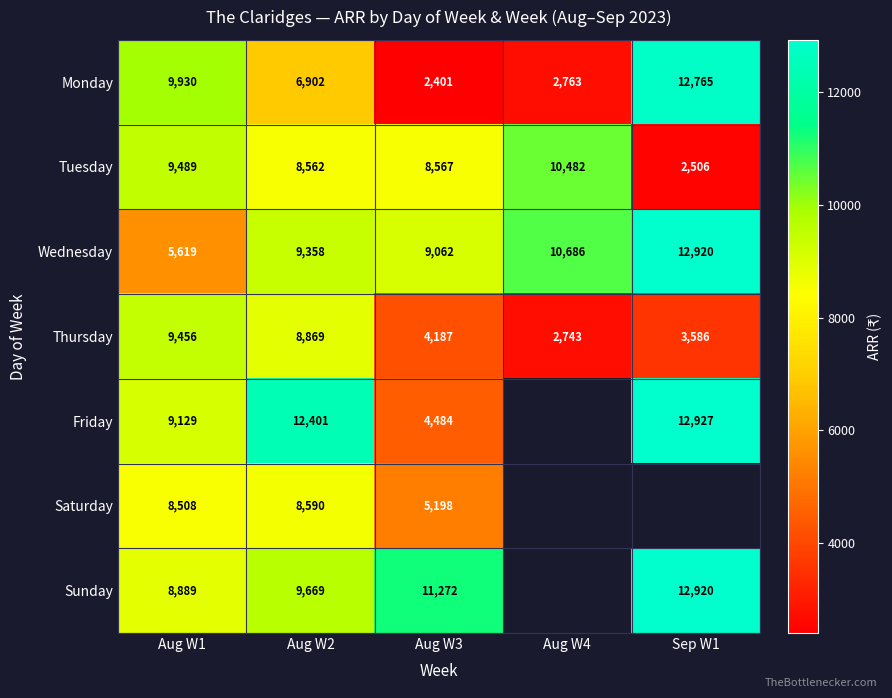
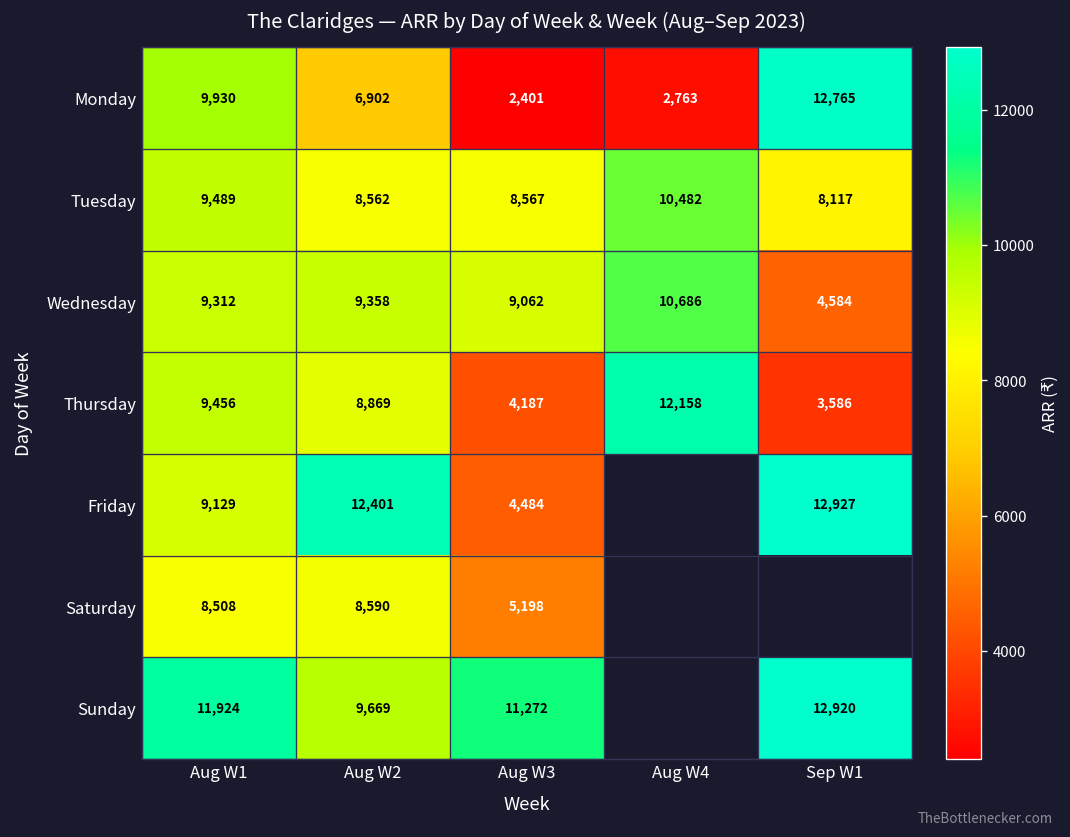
Tuesday, Sep W1: 2,506 -> 8,117
Wednesday, Aug W1: 5,619 -> 9,312
Wednesday, Sep W1: 12,920 -> 4,584
Thursday, Aug W4: 2,743 -> 12,158
Sunday, Aug W1: 8,889 -> 11,924
